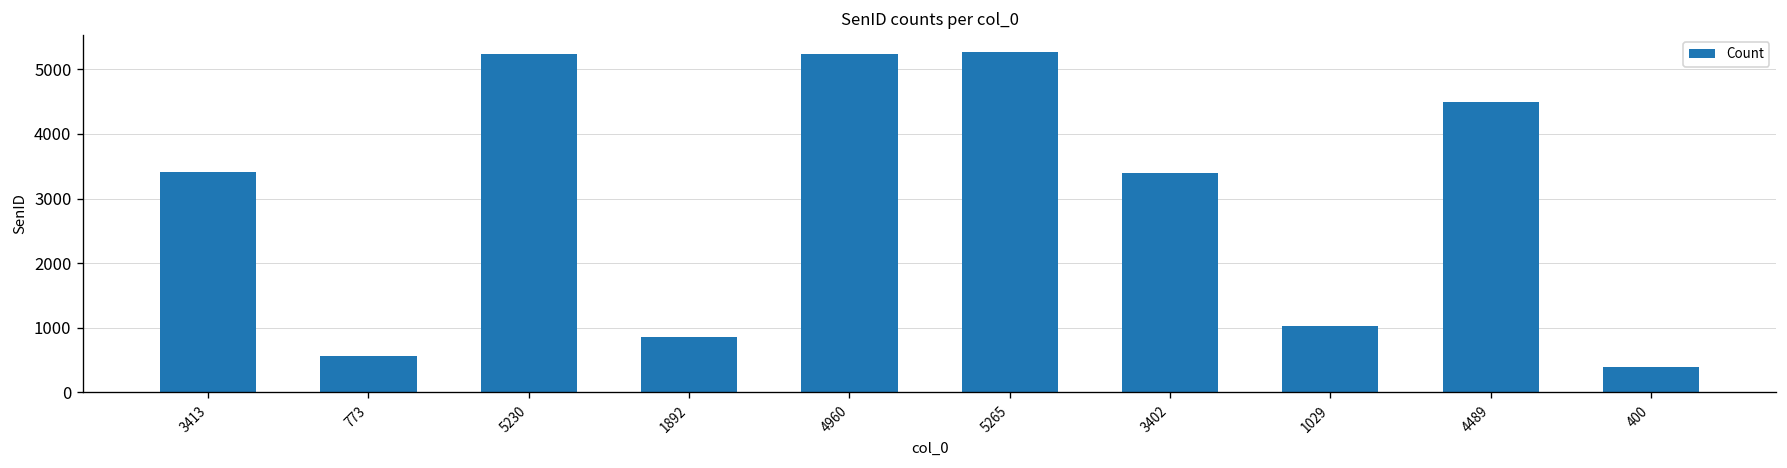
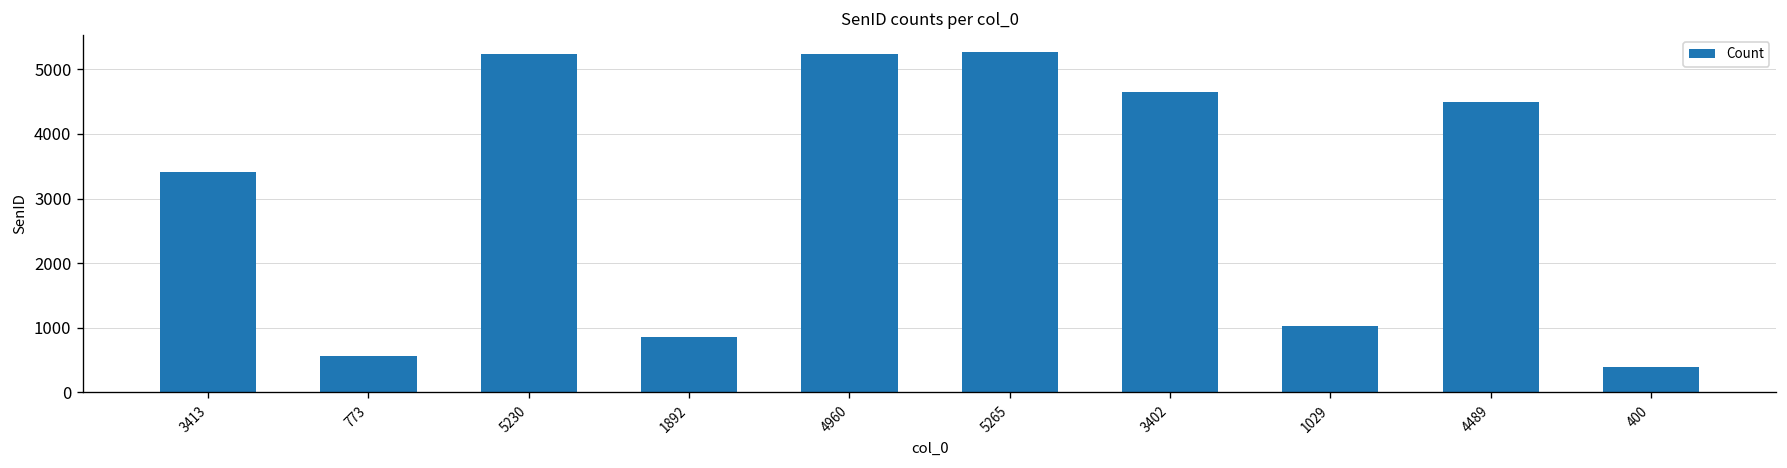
3402: 3400 -> 4600
